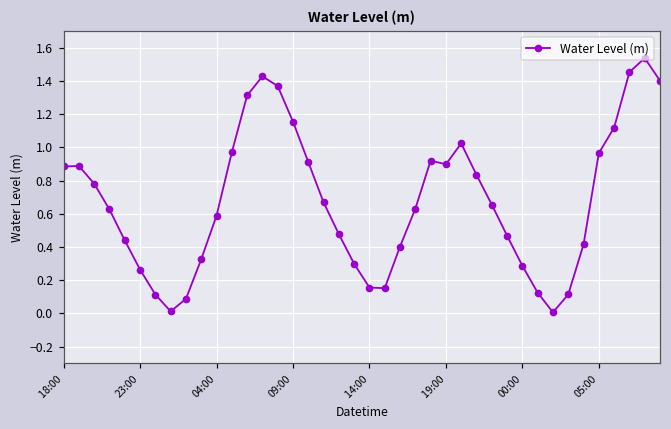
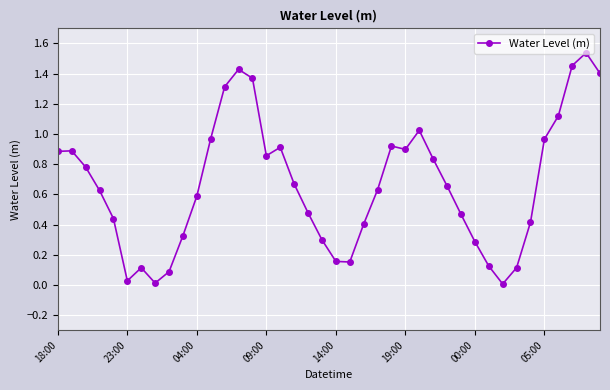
23:00: 0.26 -> 0.03
09:00: 1.15 -> 0.86
